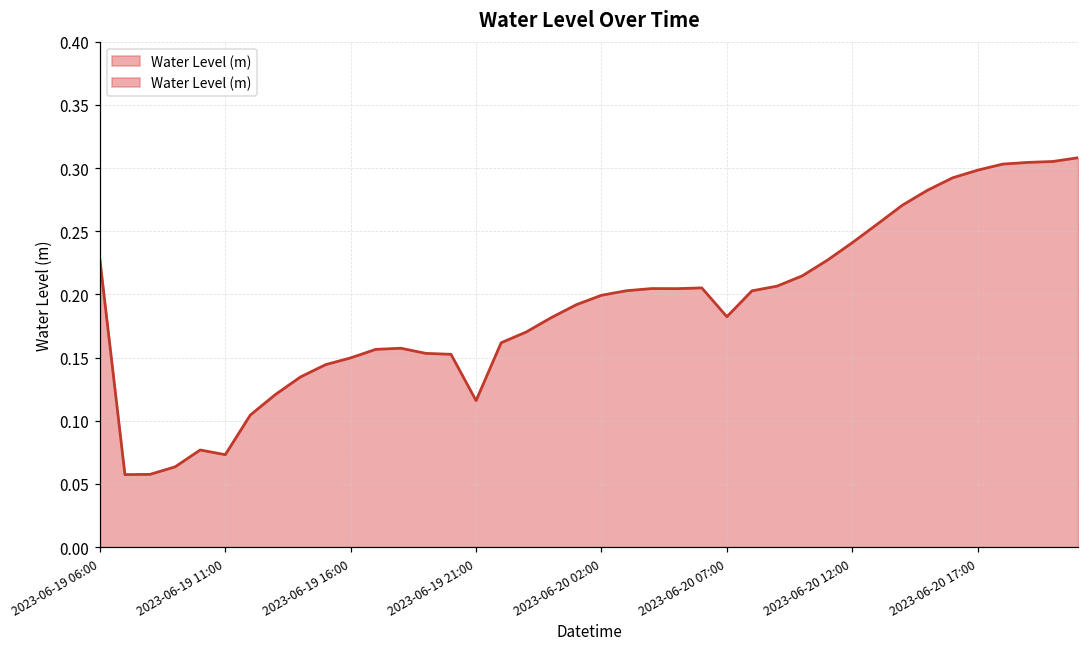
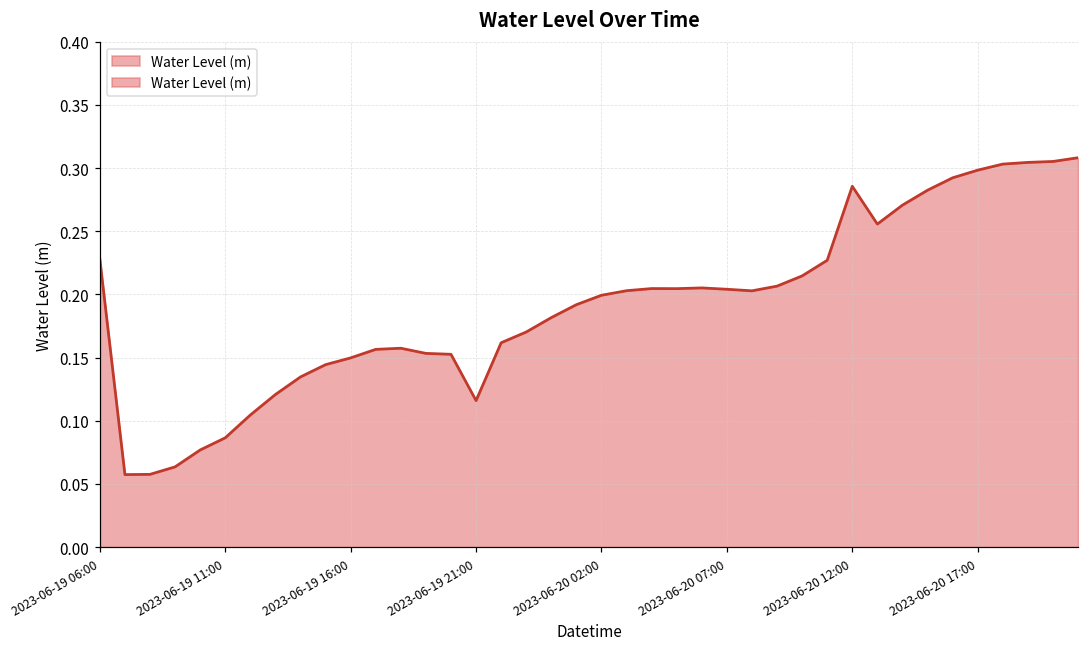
2023-06-19 11:00: 0.073 -> 0.087
2023-06-20 07:00: 0.182 -> 0.204
2023-06-20 12:00: 0.241 -> 0.286
